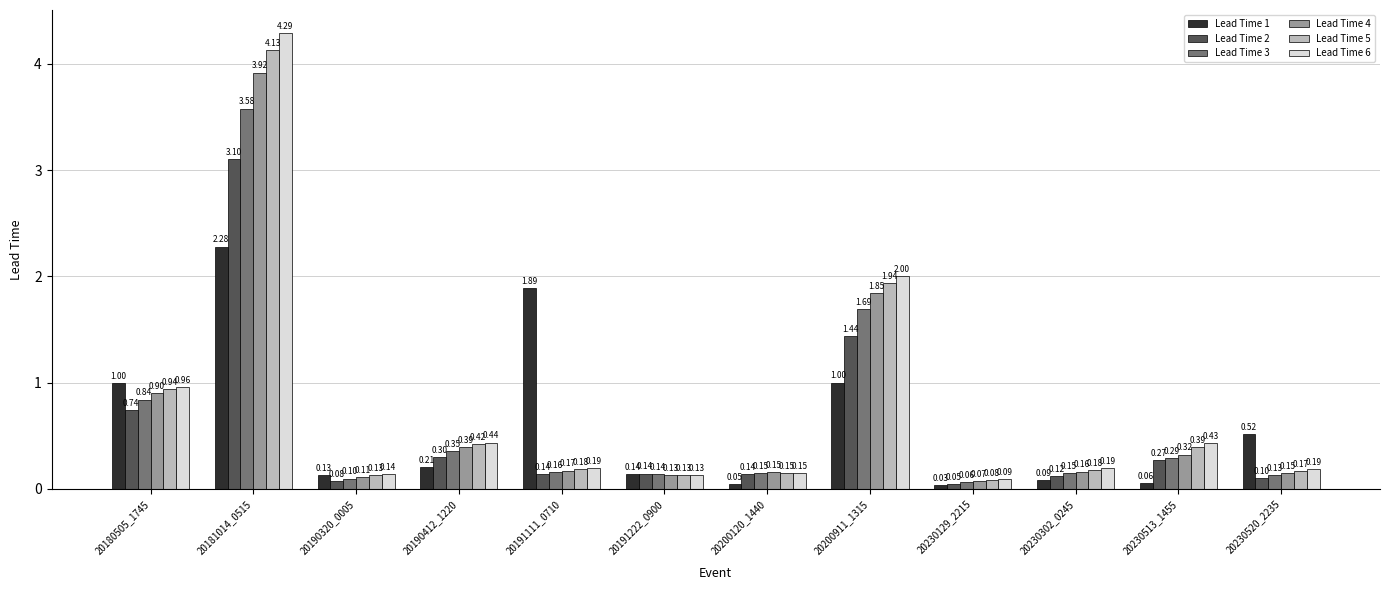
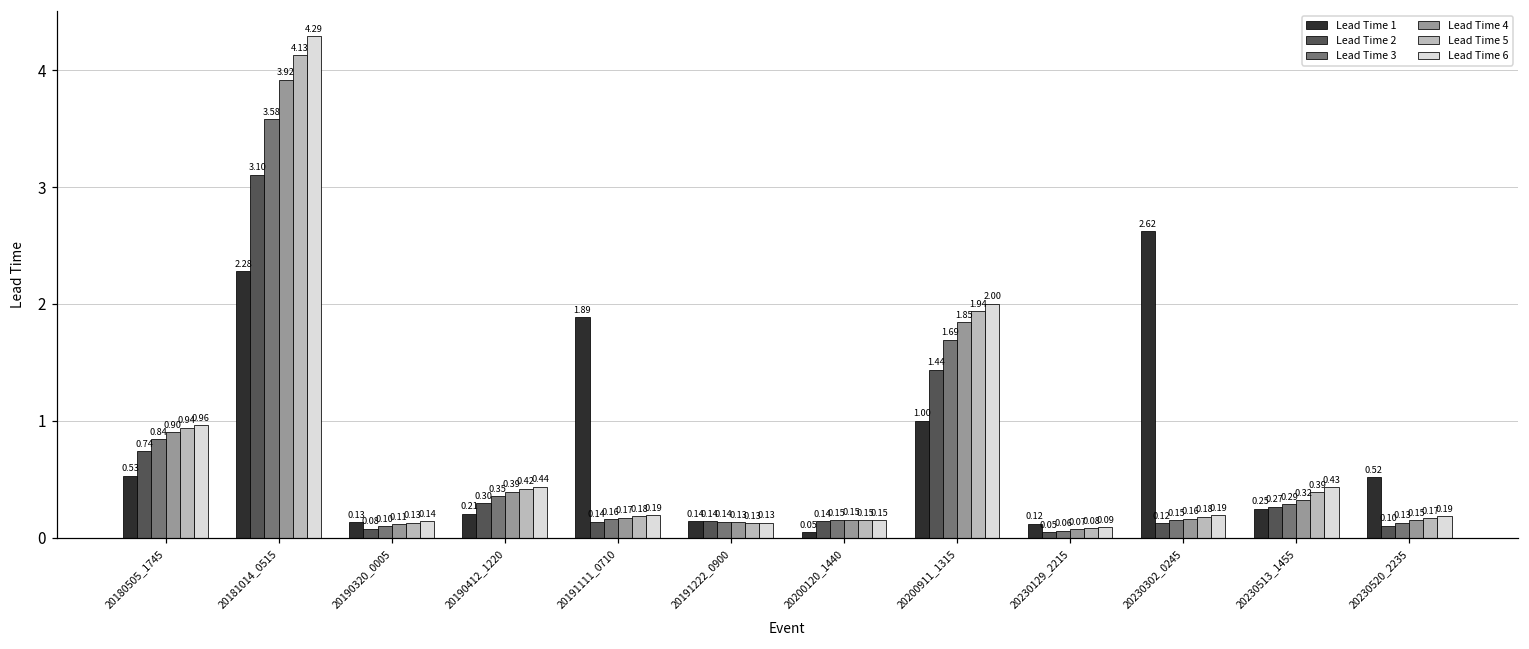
Lead Time 1, 20180505_1745: 1.00 -> 0.53
Lead Time 1, 20230129_2215: 0.03 -> 0.12
Lead Time 1, 20230302_0245: 0.09 -> 2.62
Lead Time 1, 20230513_1455: 0.06 -> 0.25
